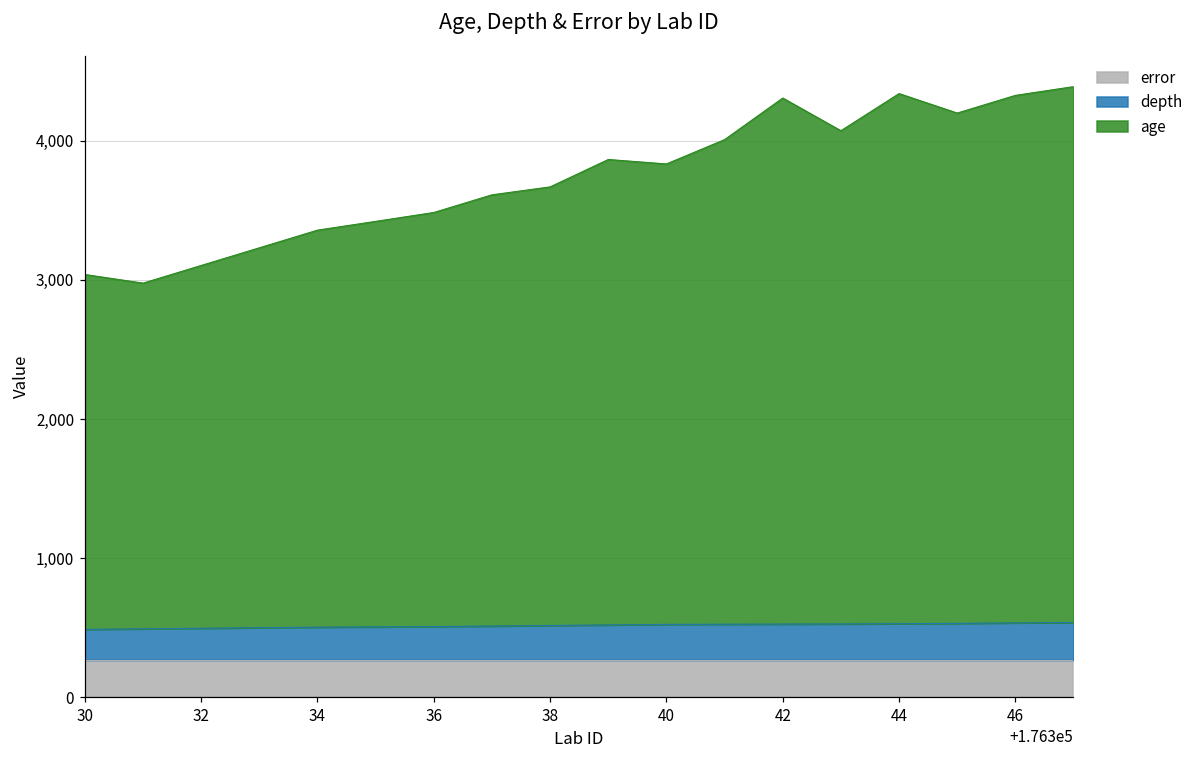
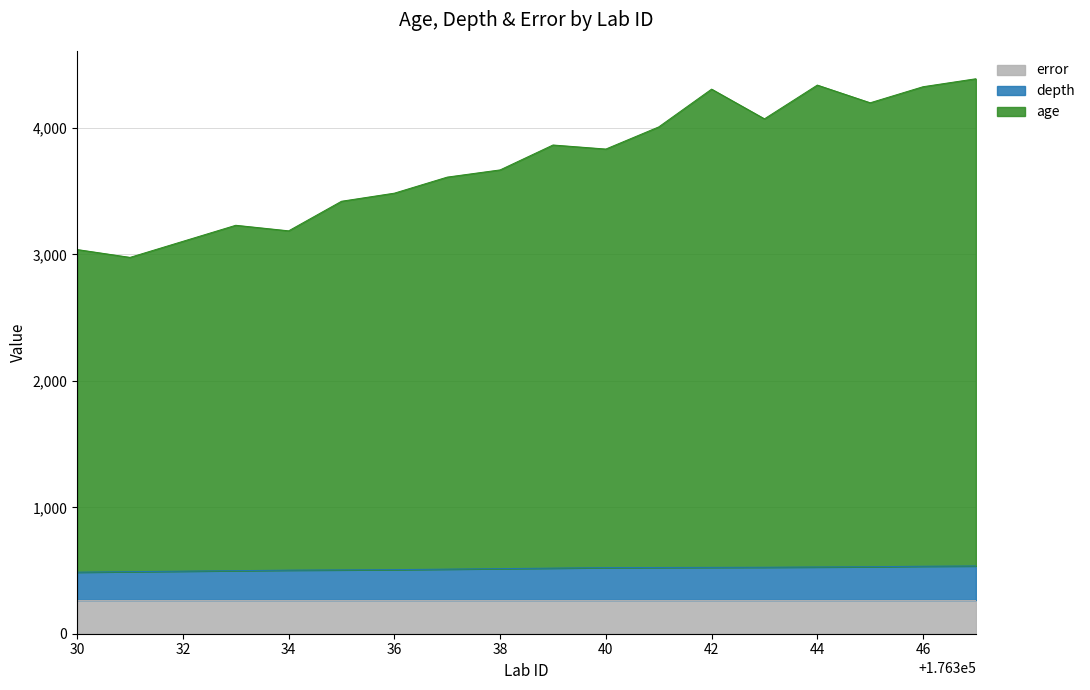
age, 34: 2,860 -> 2,680
